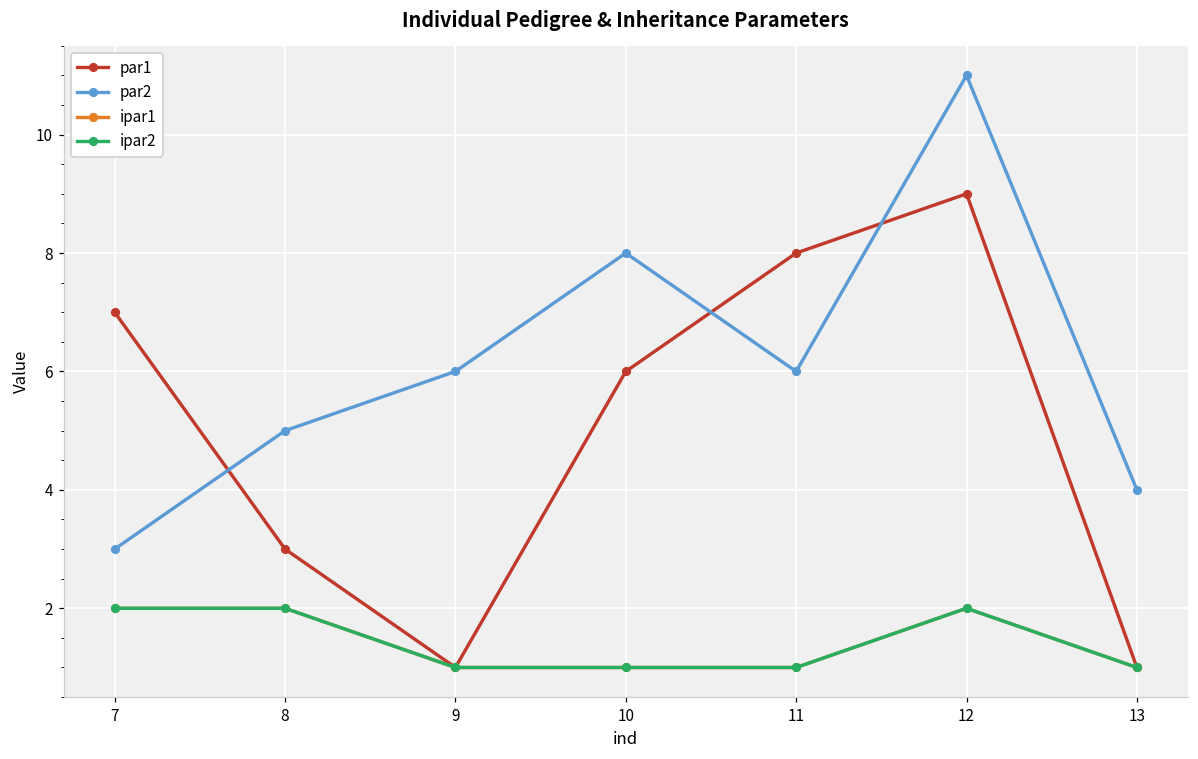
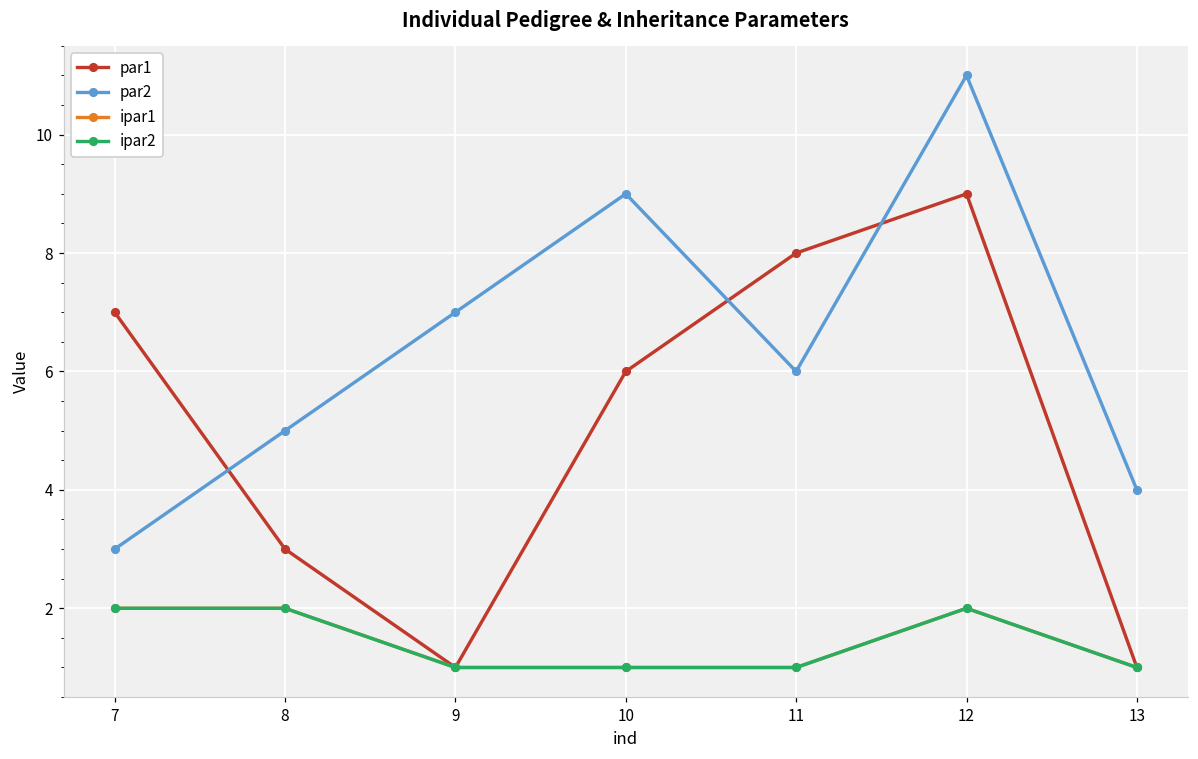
par2, 9: 6 -> 7
par2, 10: 8 -> 9
